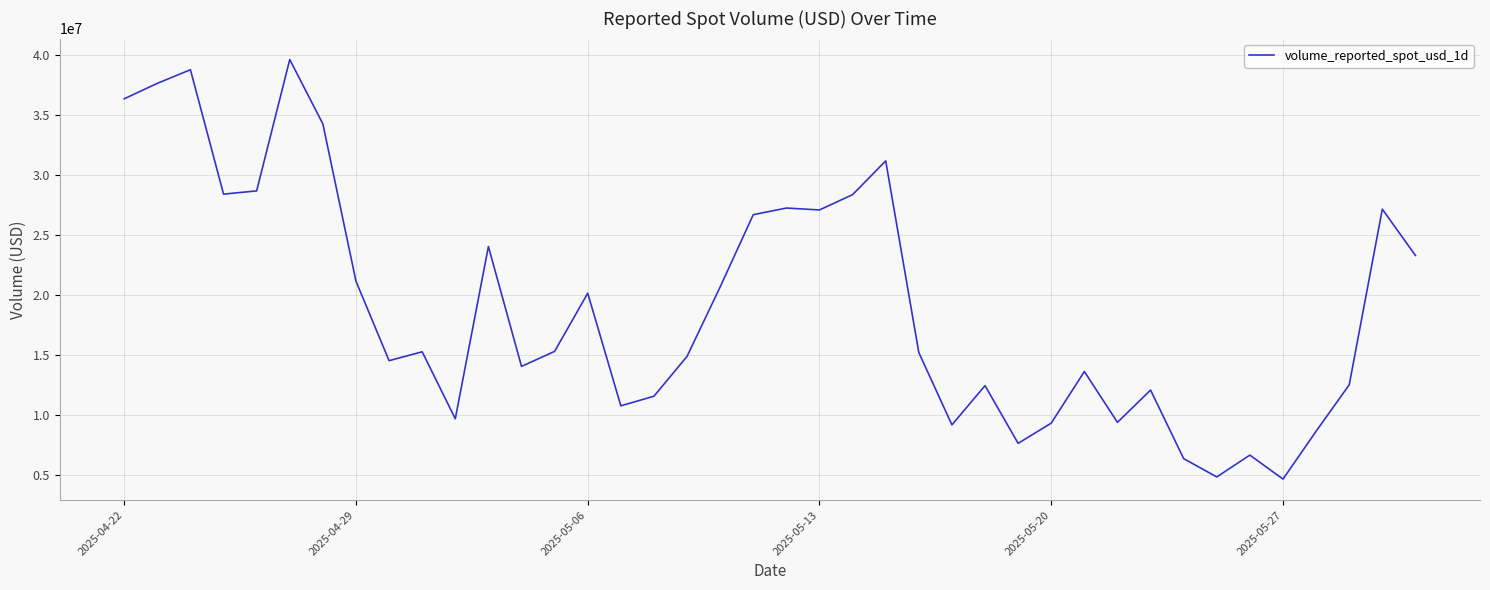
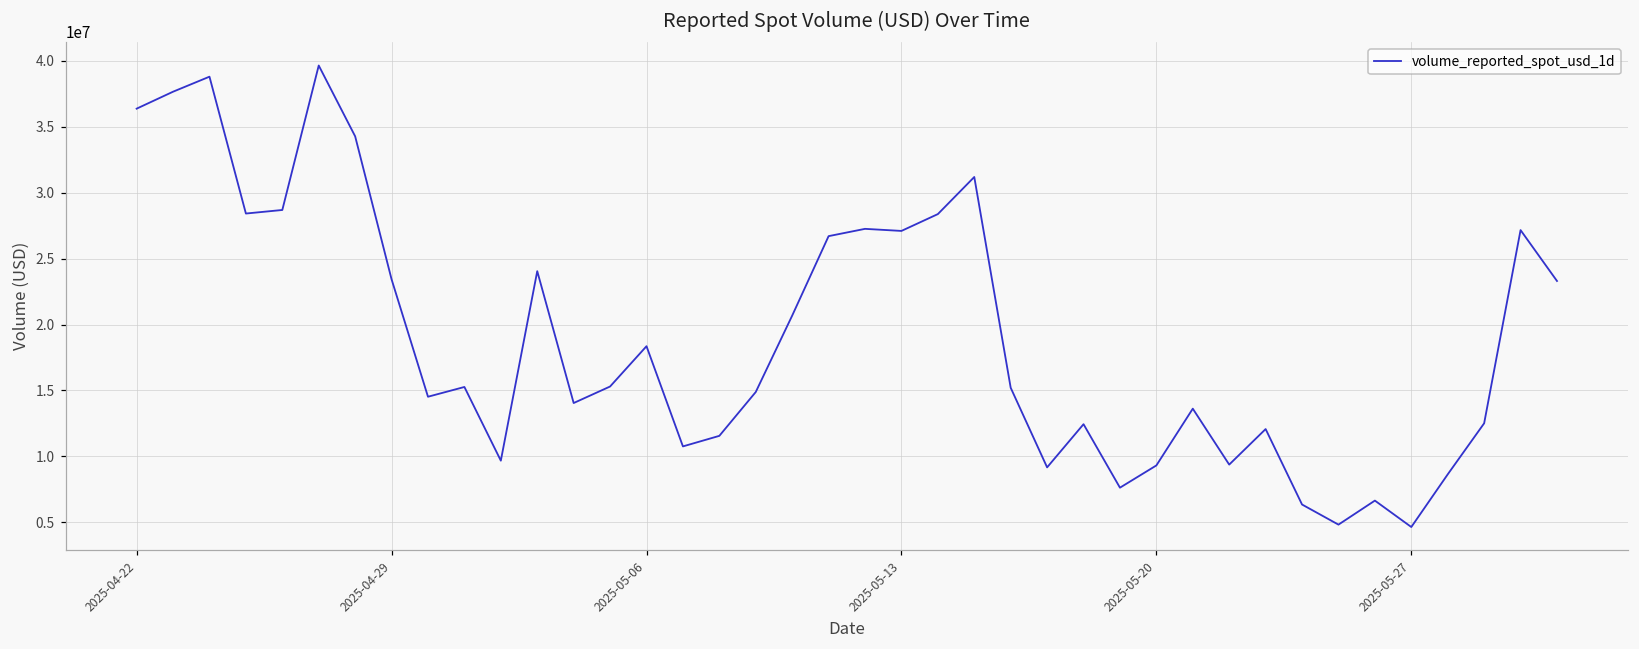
2025-04-29: 21200000 -> 23400000
2025-05-06: 20200000 -> 18400000
